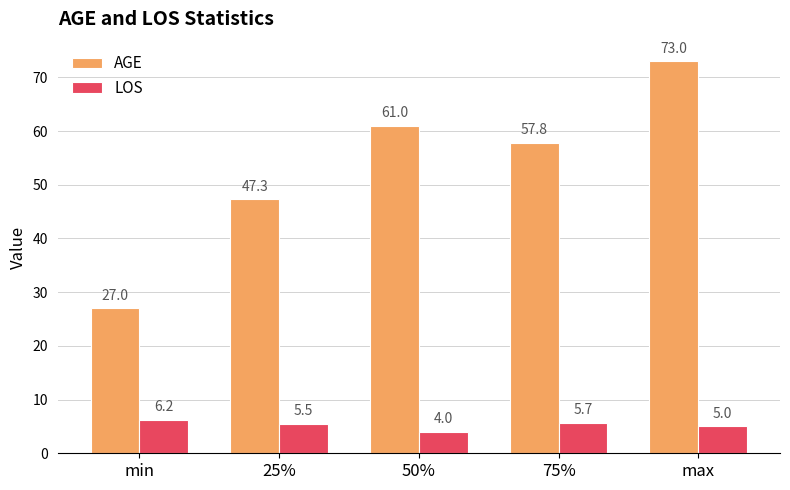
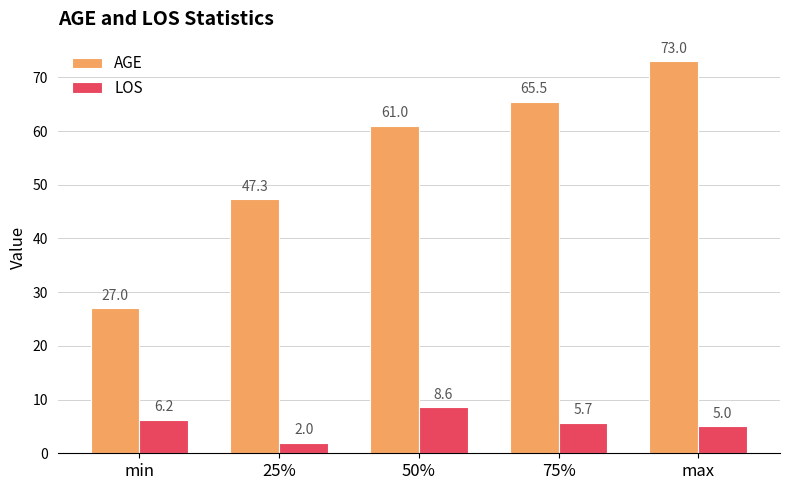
LOS, 25%: 5.5 -> 2.0
LOS, 50%: 4.0 -> 8.6
AGE, 75%: 57.8 -> 65.5
